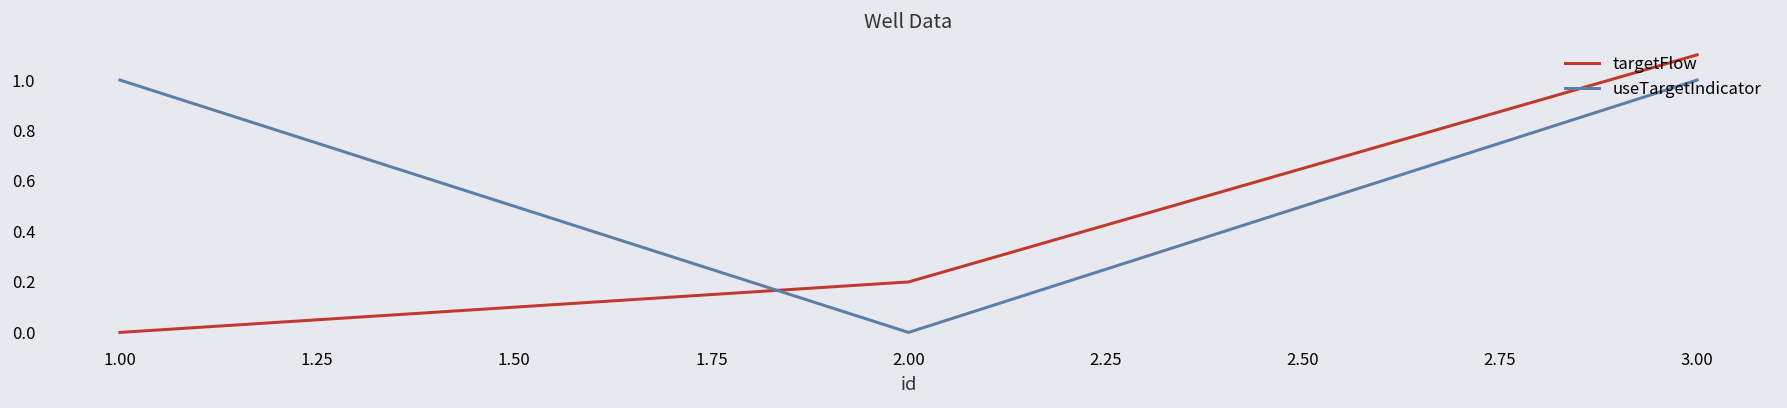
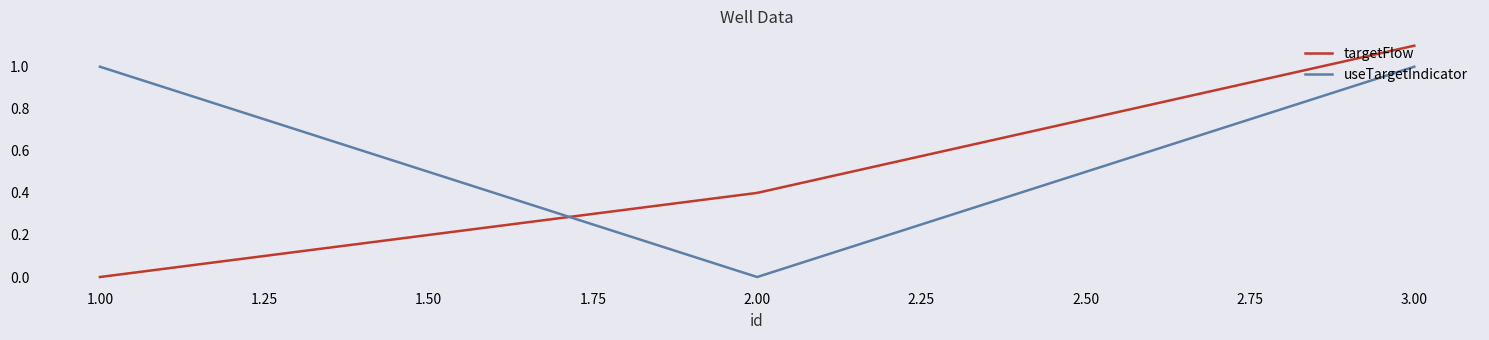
targetFlow, 2.00: 0.2 -> 0.4
